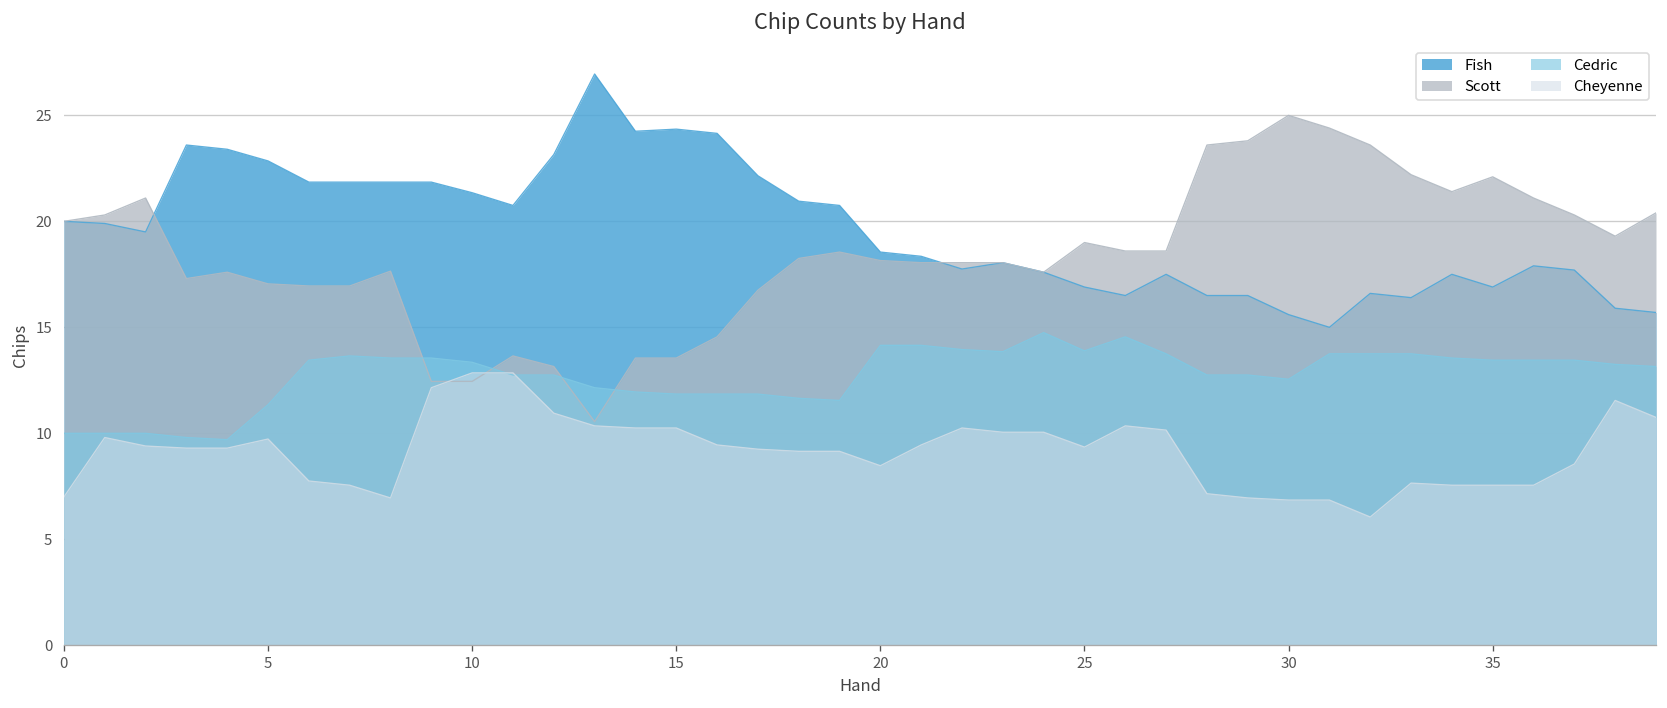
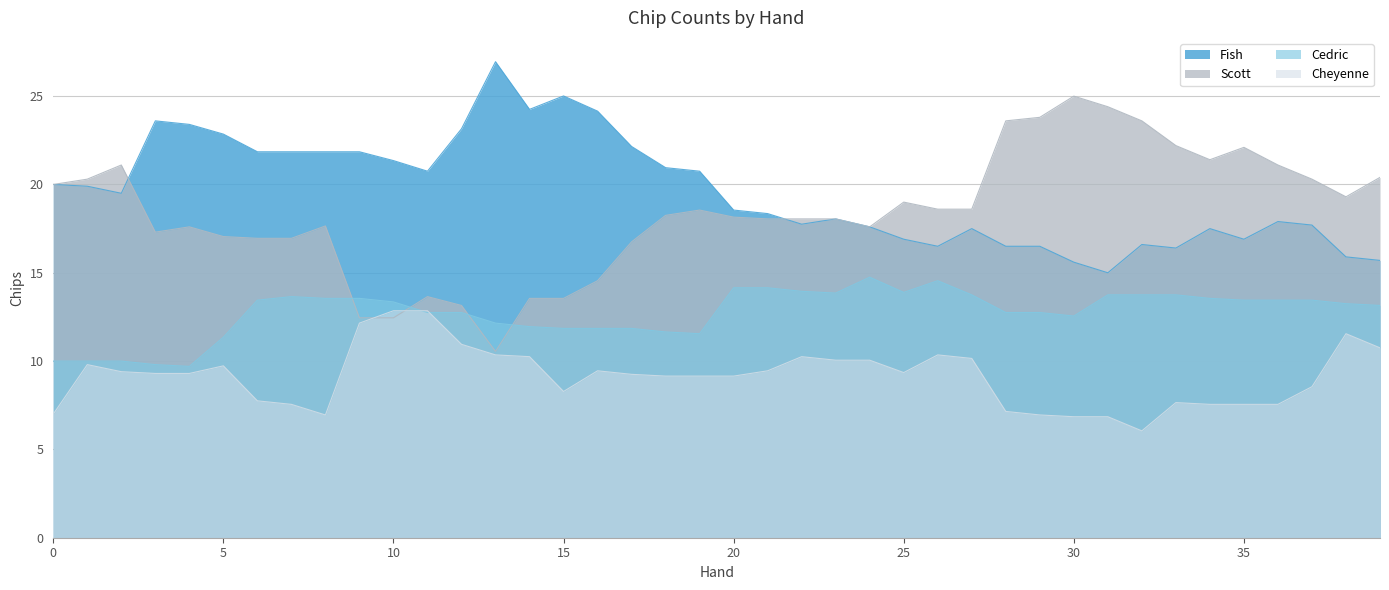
Fish, 15: 24.4 -> 25.0
Cheyenne, 15: 10.3 -> 8.3
Cheyenne, 20: 8.5 -> 9.2
